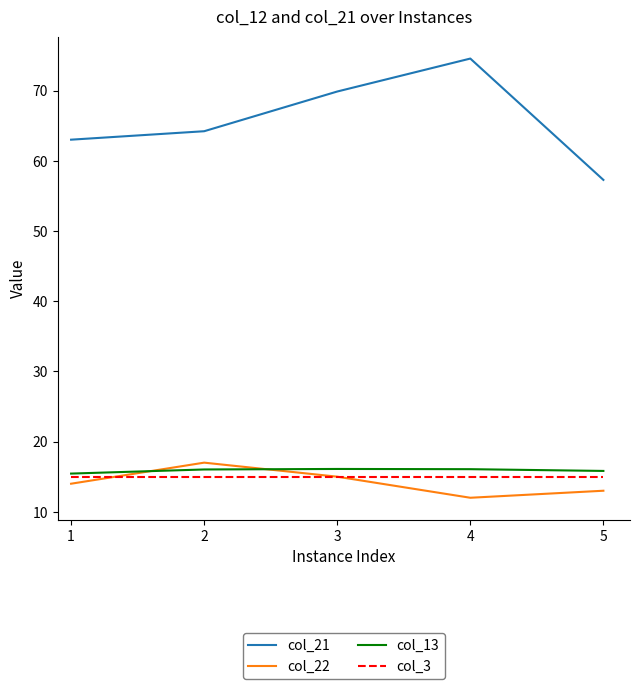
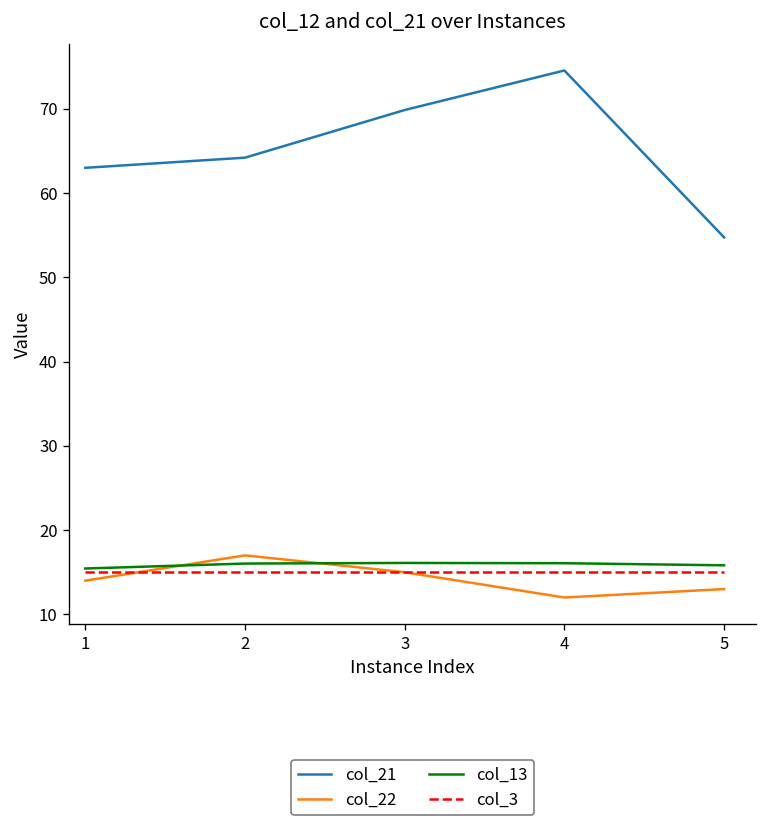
col_21, 5: 57 -> 55
